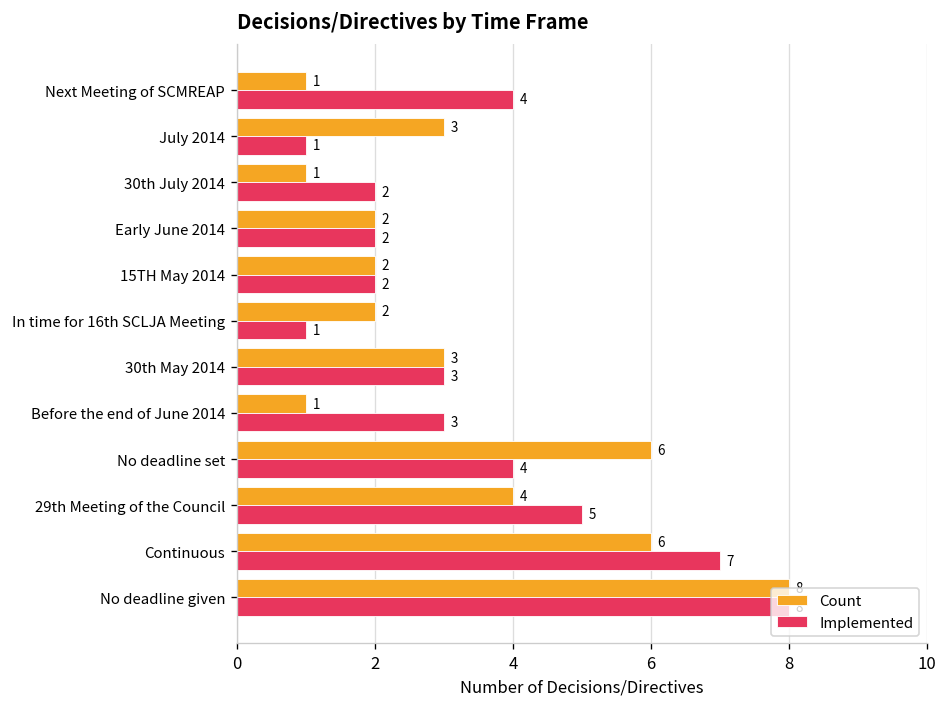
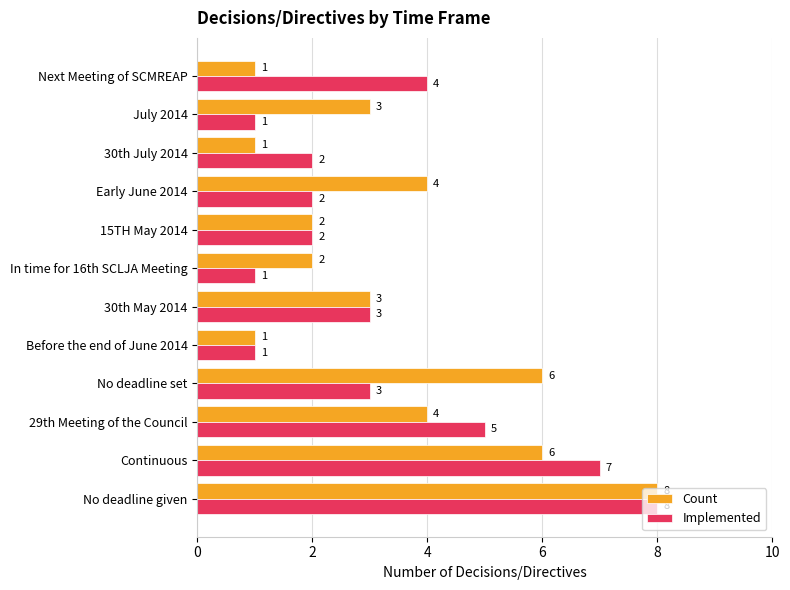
Count, Early June 2014: 2 -> 4
Implemented, Before the end of June 2014: 3 -> 1
Implemented, No deadline set: 4 -> 3
